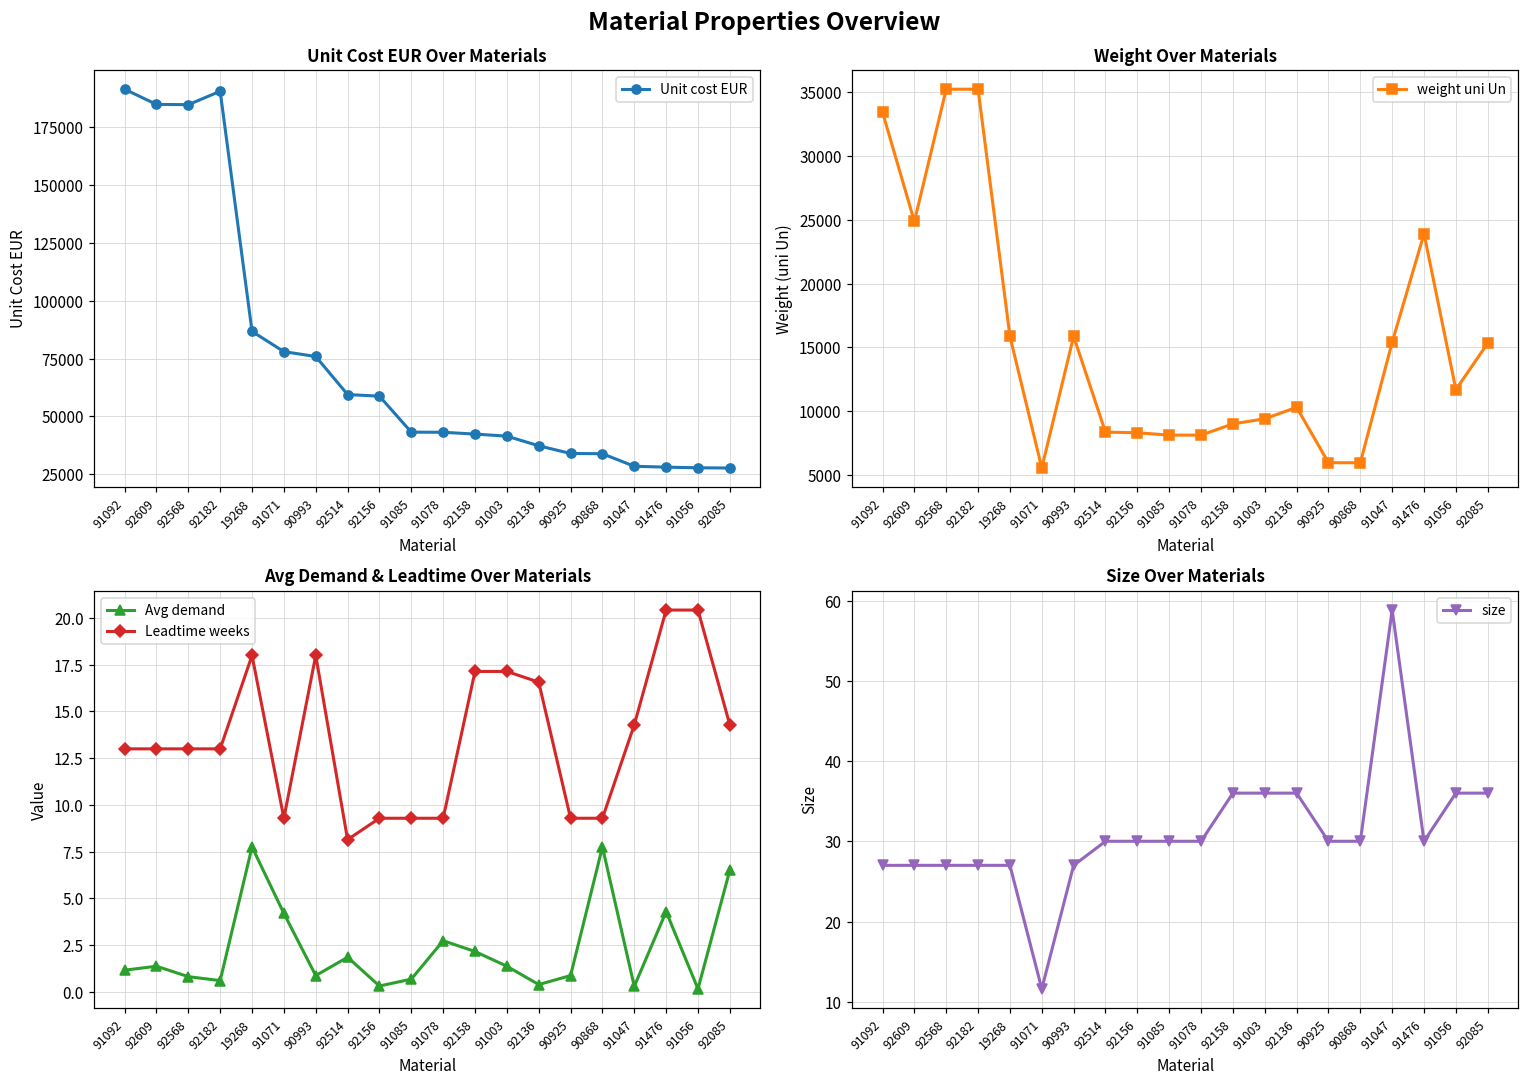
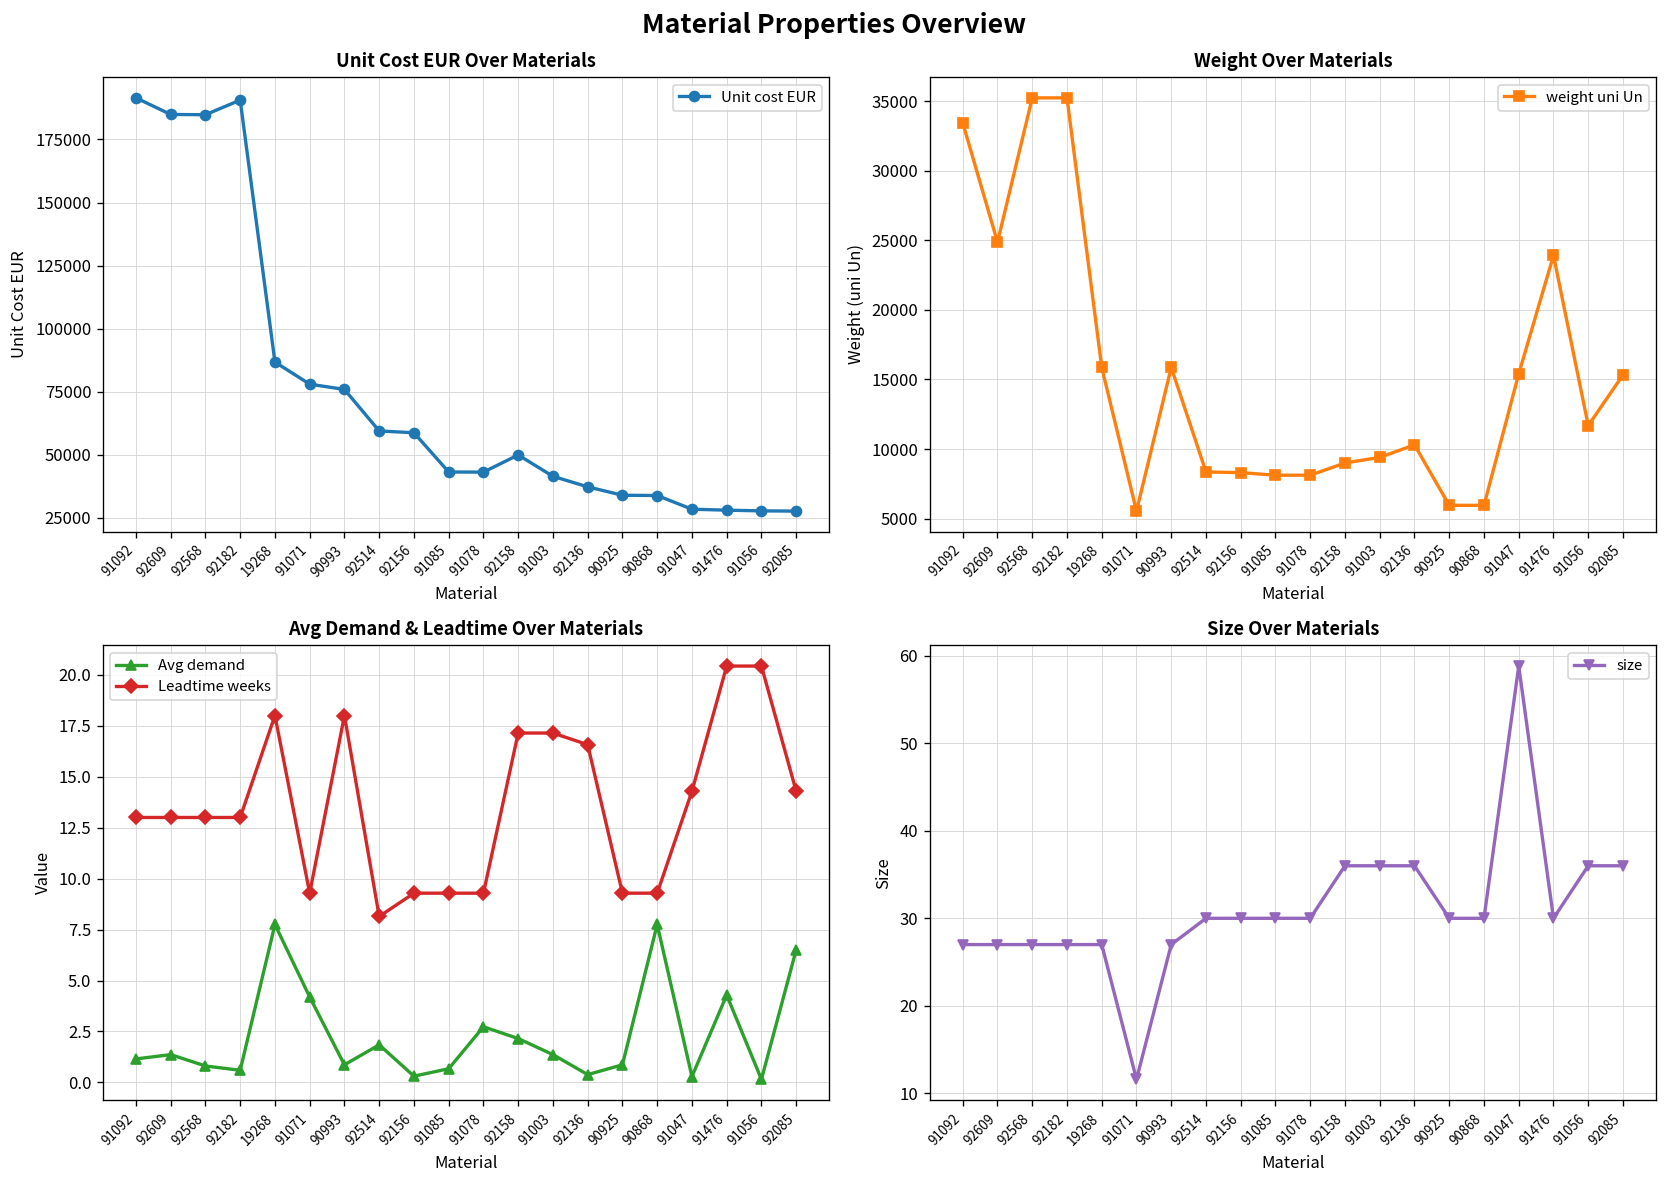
Unit Cost EUR Over Materials, 92158: 42000 -> 50000
